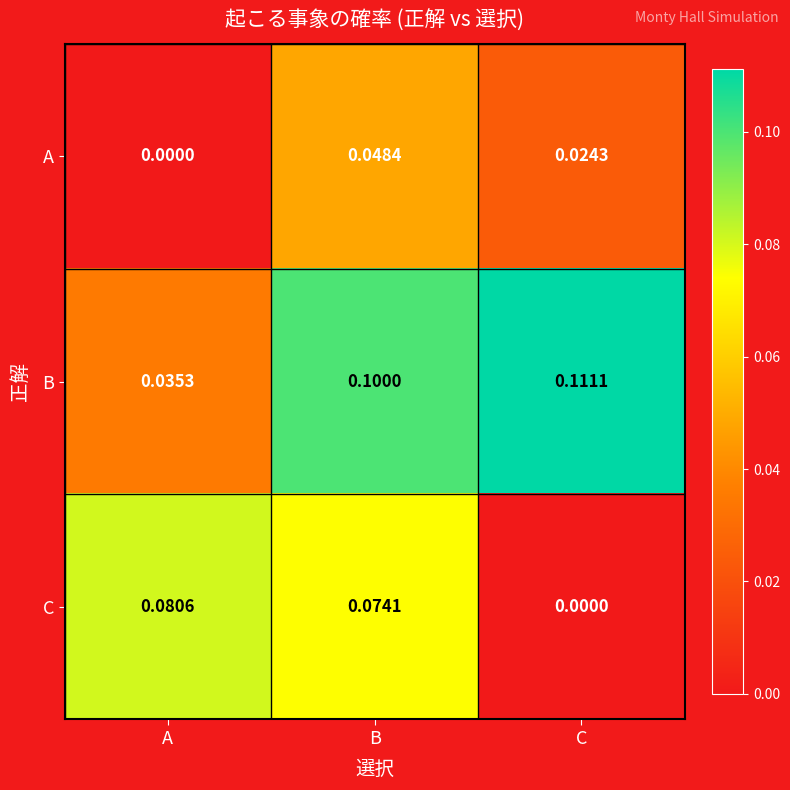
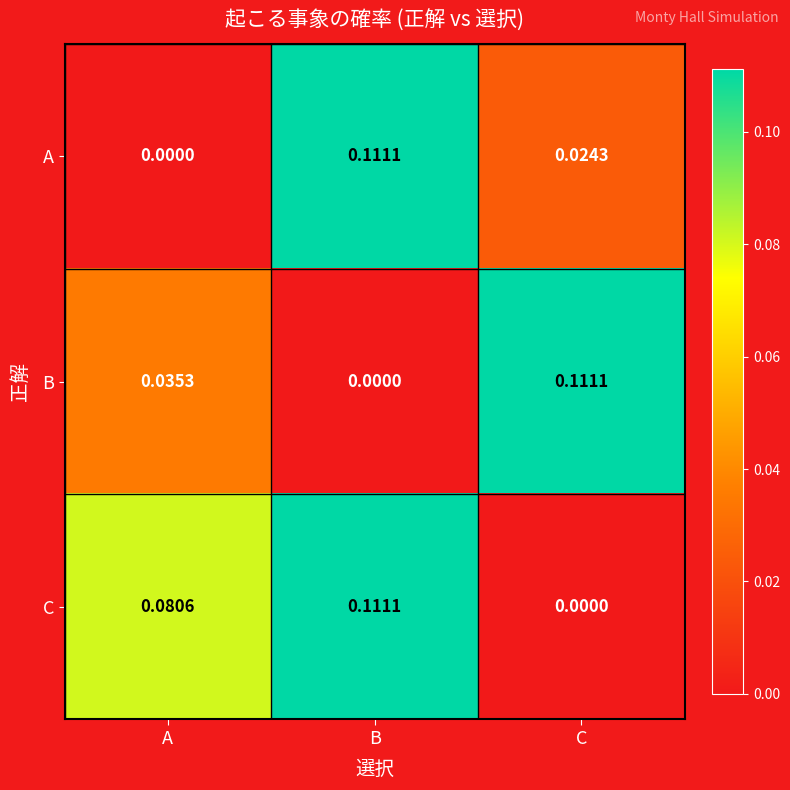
A, B: 0.0484 -> 0.1111
B, B: 0.1000 -> 0.0000
C, B: 0.0741 -> 0.1111
